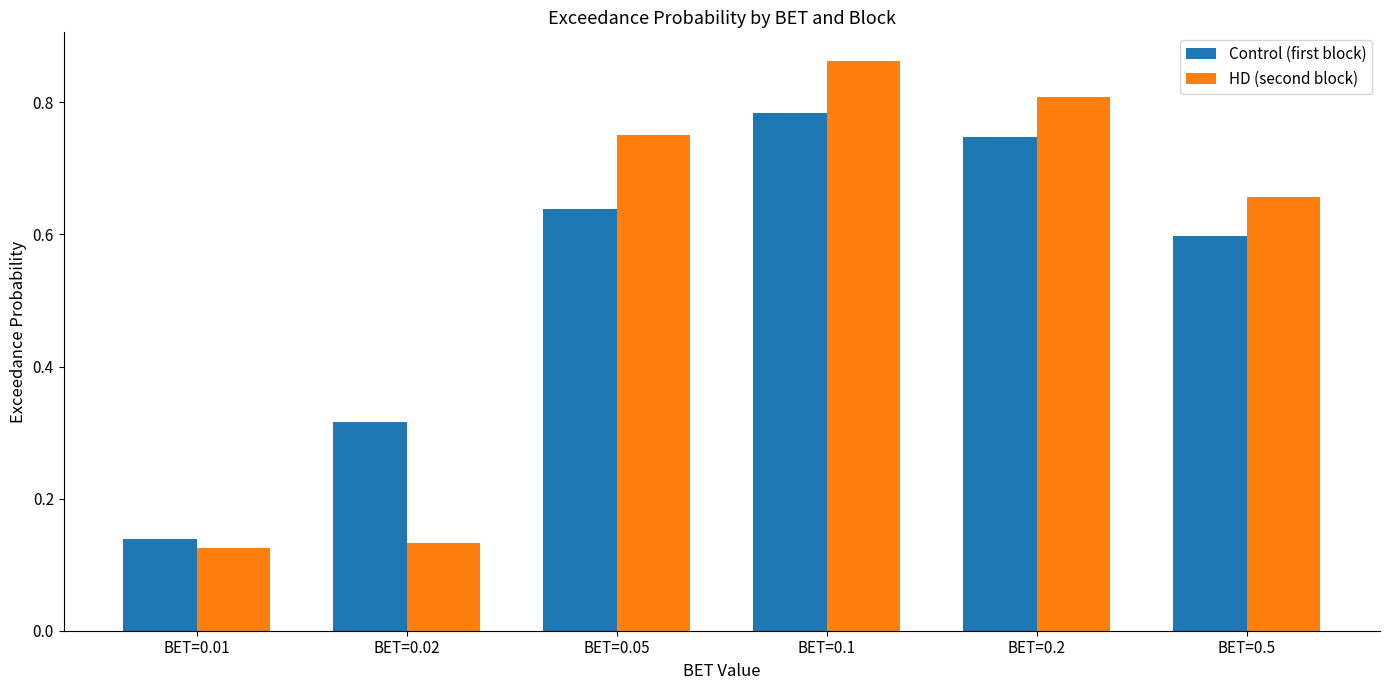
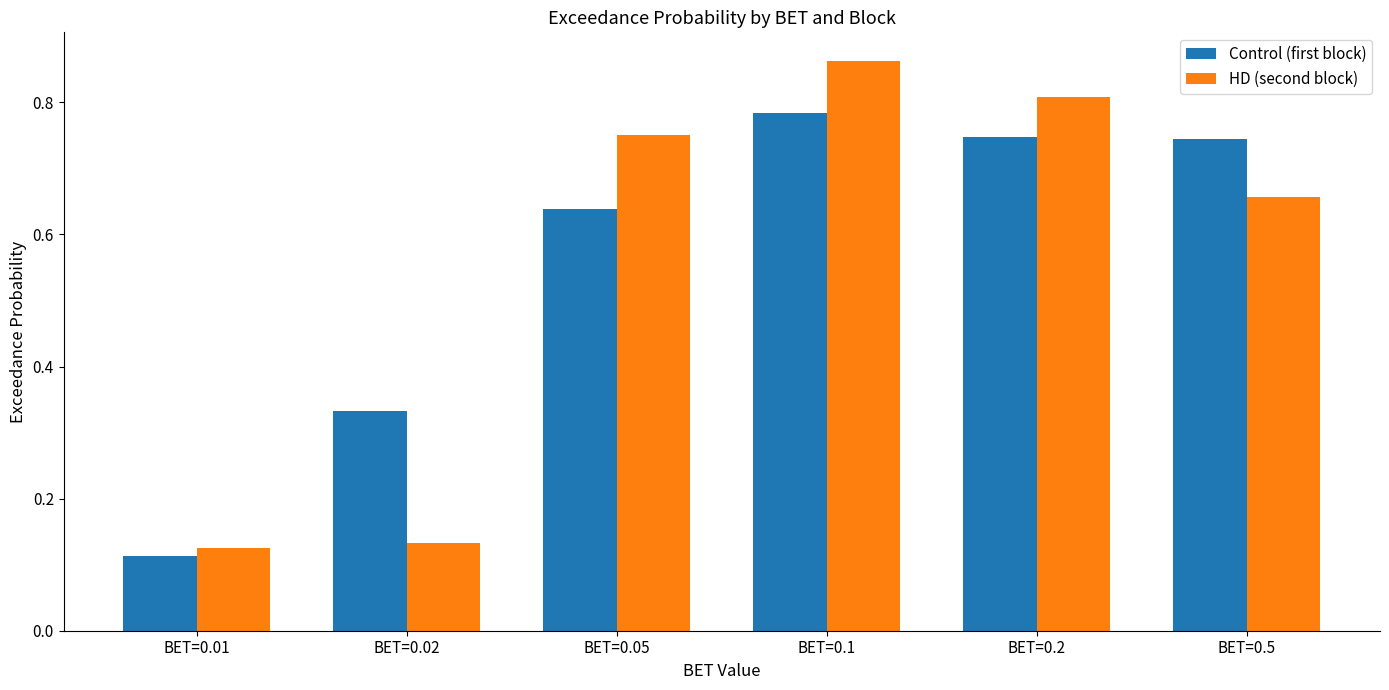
Control (first block), BET=0.01: 0.14 -> 0.11
Control (first block), BET=0.02: 0.32 -> 0.33
Control (first block), BET=0.5: 0.60 -> 0.74
